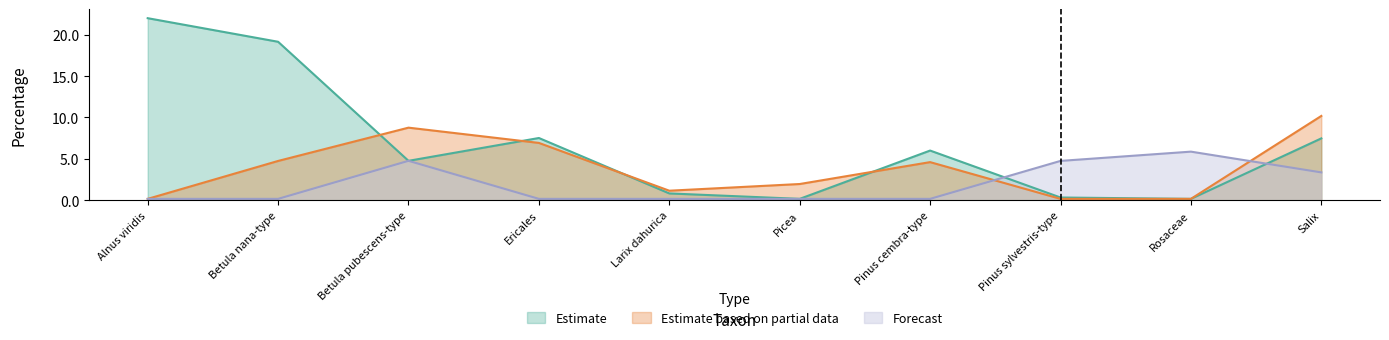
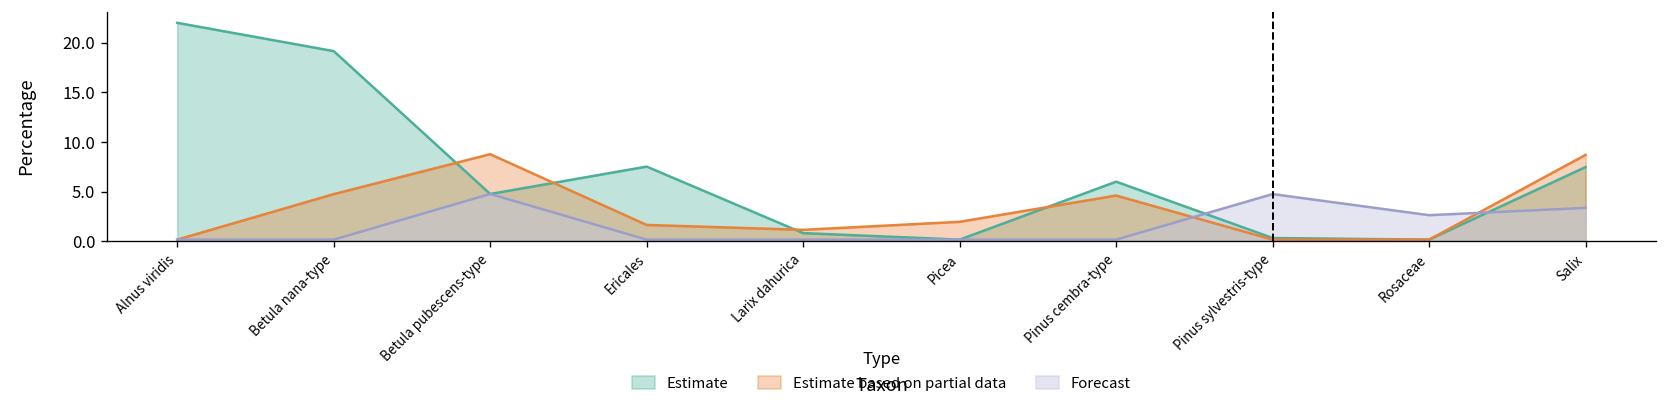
Estimate based on partial data, Ericales: 7 -> 2
Forecast, Rosaceae: 6 -> 3
Estimate based on partial data, Salix: 10 -> 9
